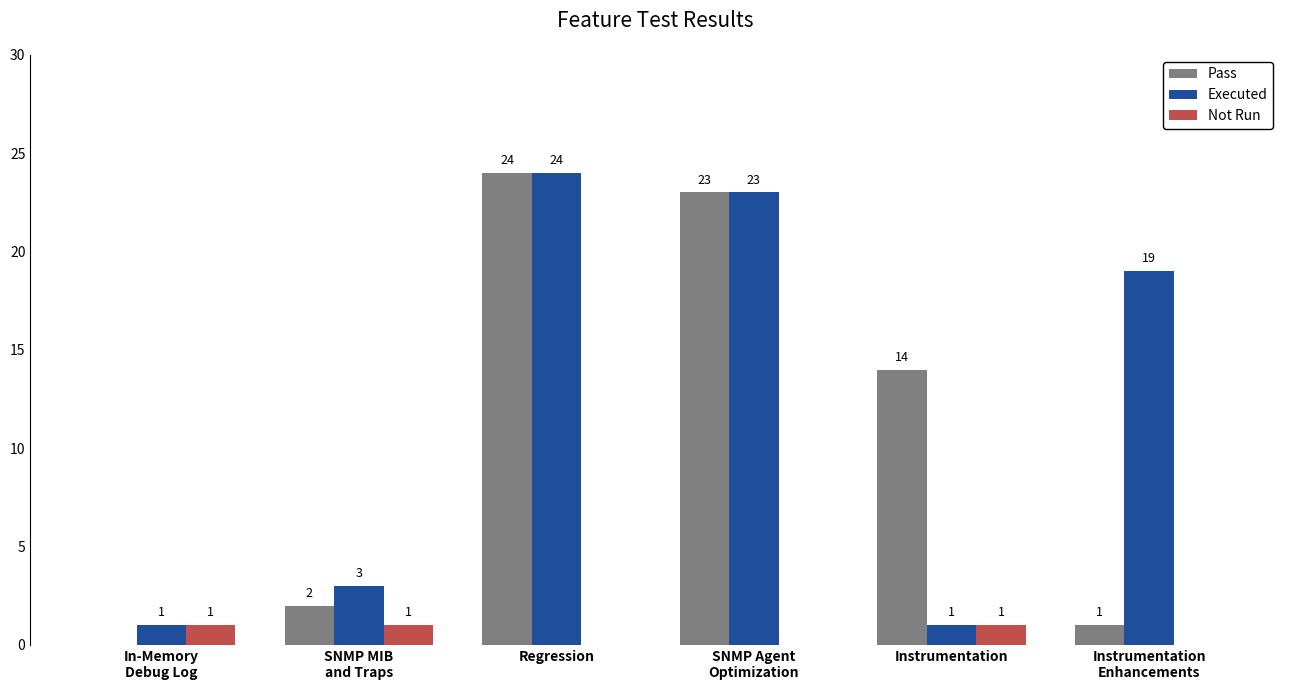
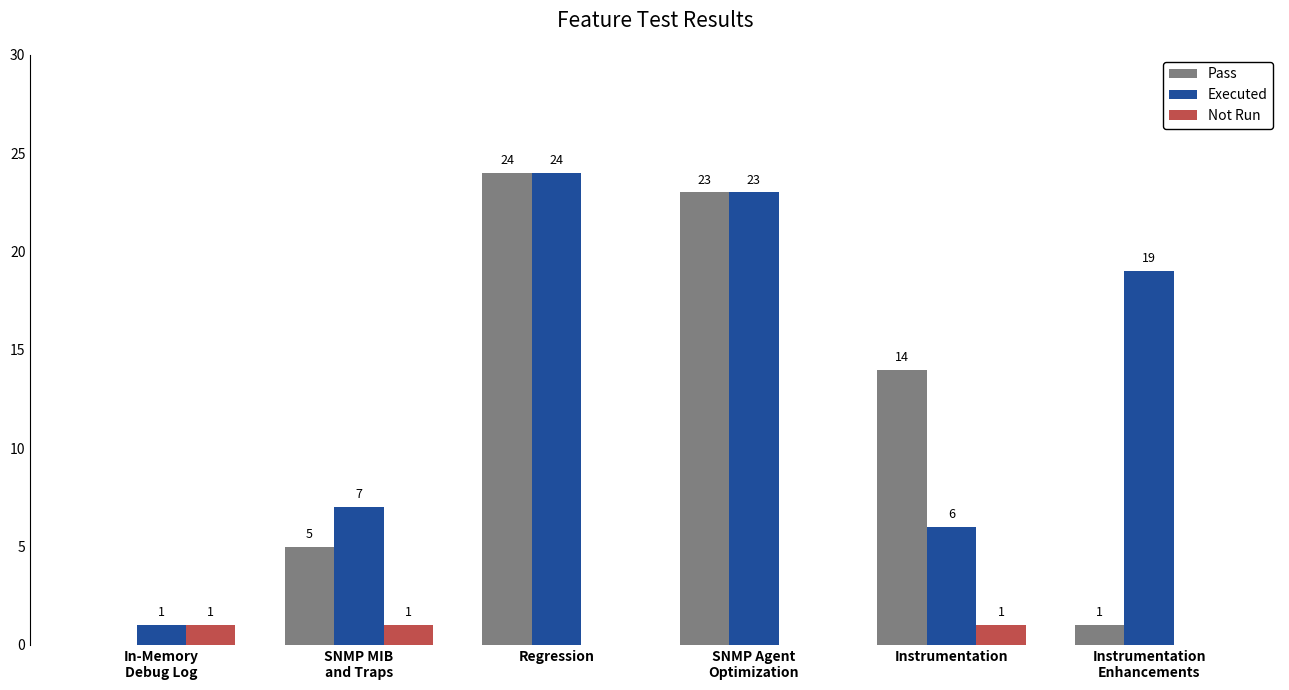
Pass, SNMP MIB and Traps: 2 -> 5
Executed, SNMP MIB and Traps: 3 -> 7
Executed, Instrumentation: 1 -> 6
